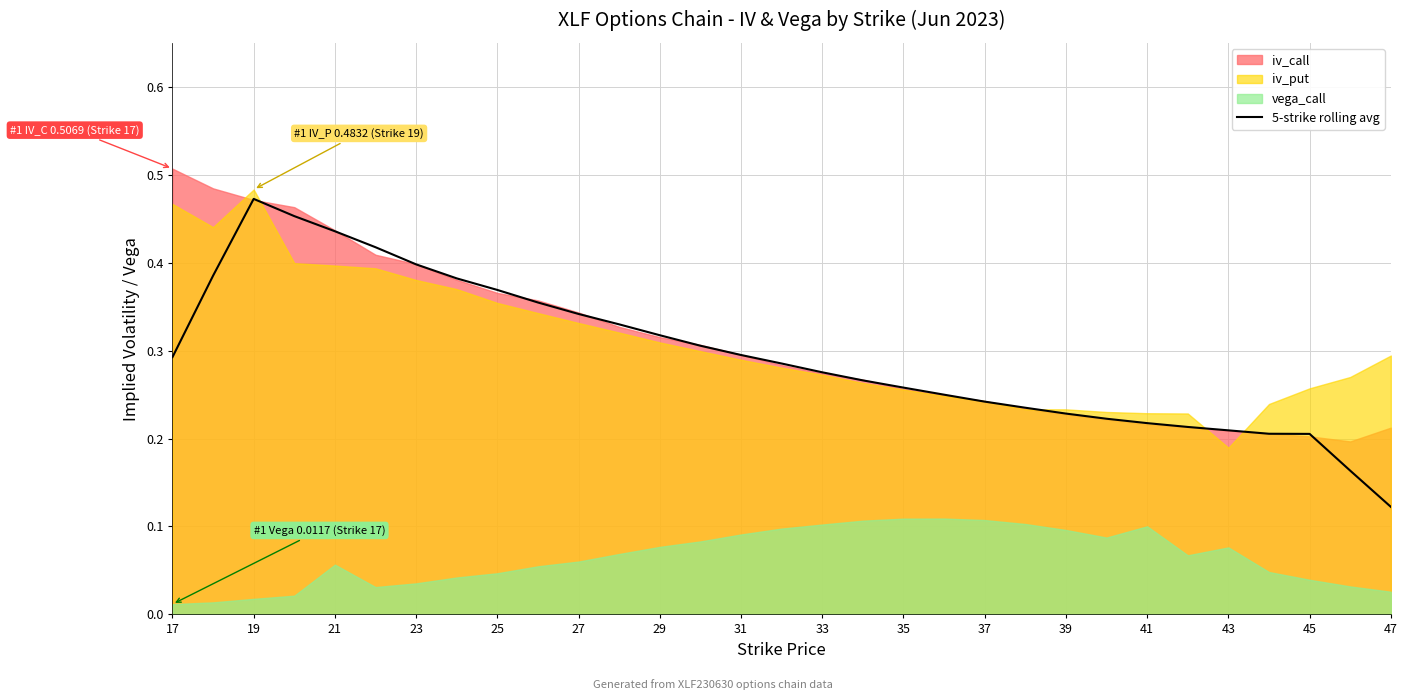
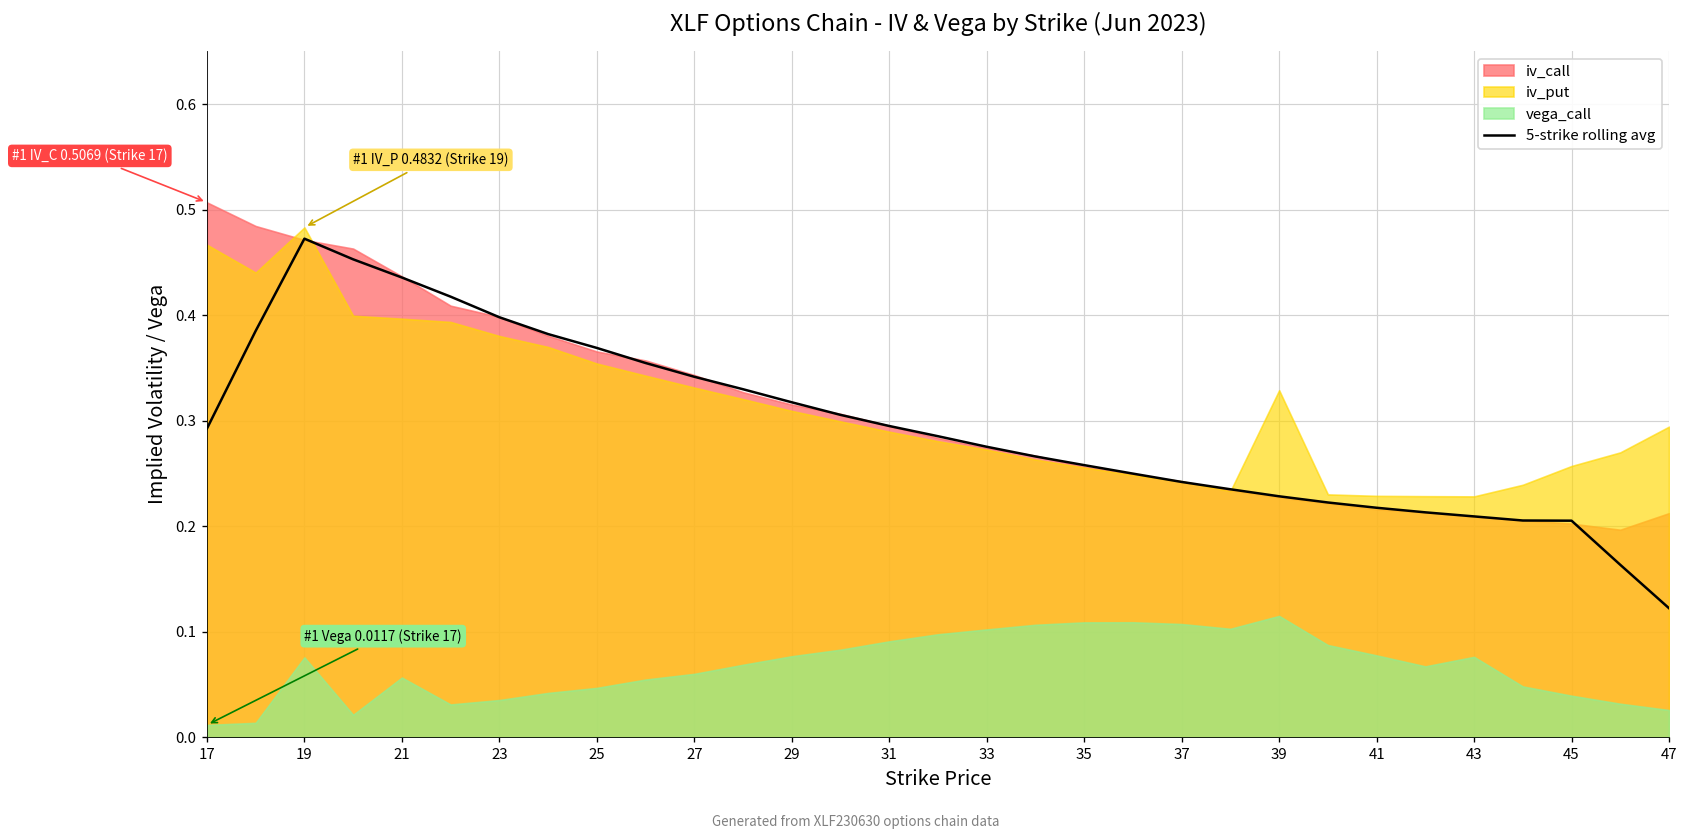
vega_call, 19: 0.02 -> 0.08
iv_put, 39: 0.23 -> 0.33
vega_call, 39: 0.10 -> 0.12
vega_call, 41: 0.10 -> 0.08
iv_put, 43: 0.19 -> 0.23
